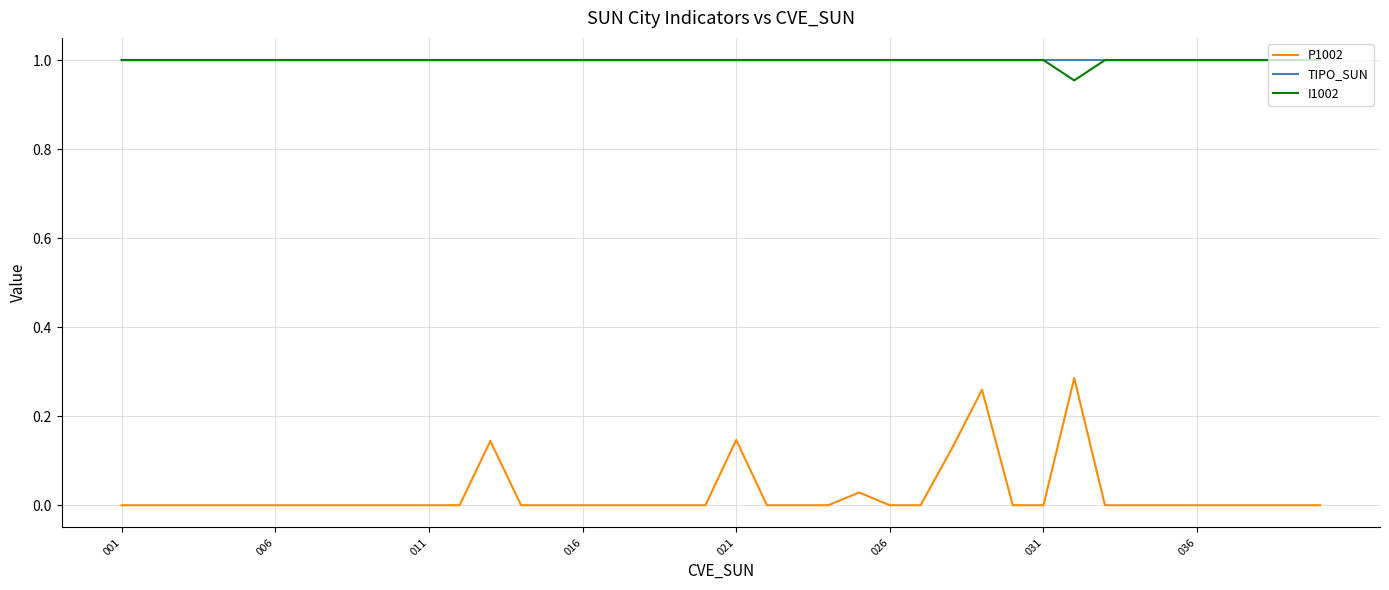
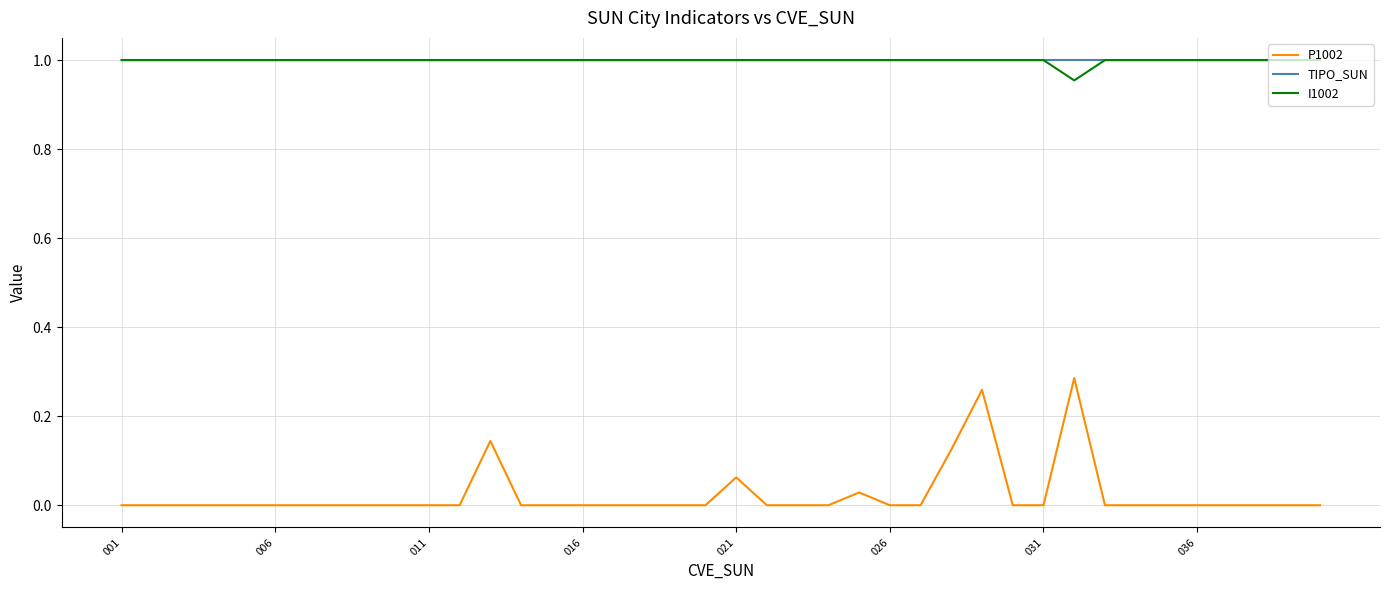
P1002, 021: 0.15 -> 0.06
